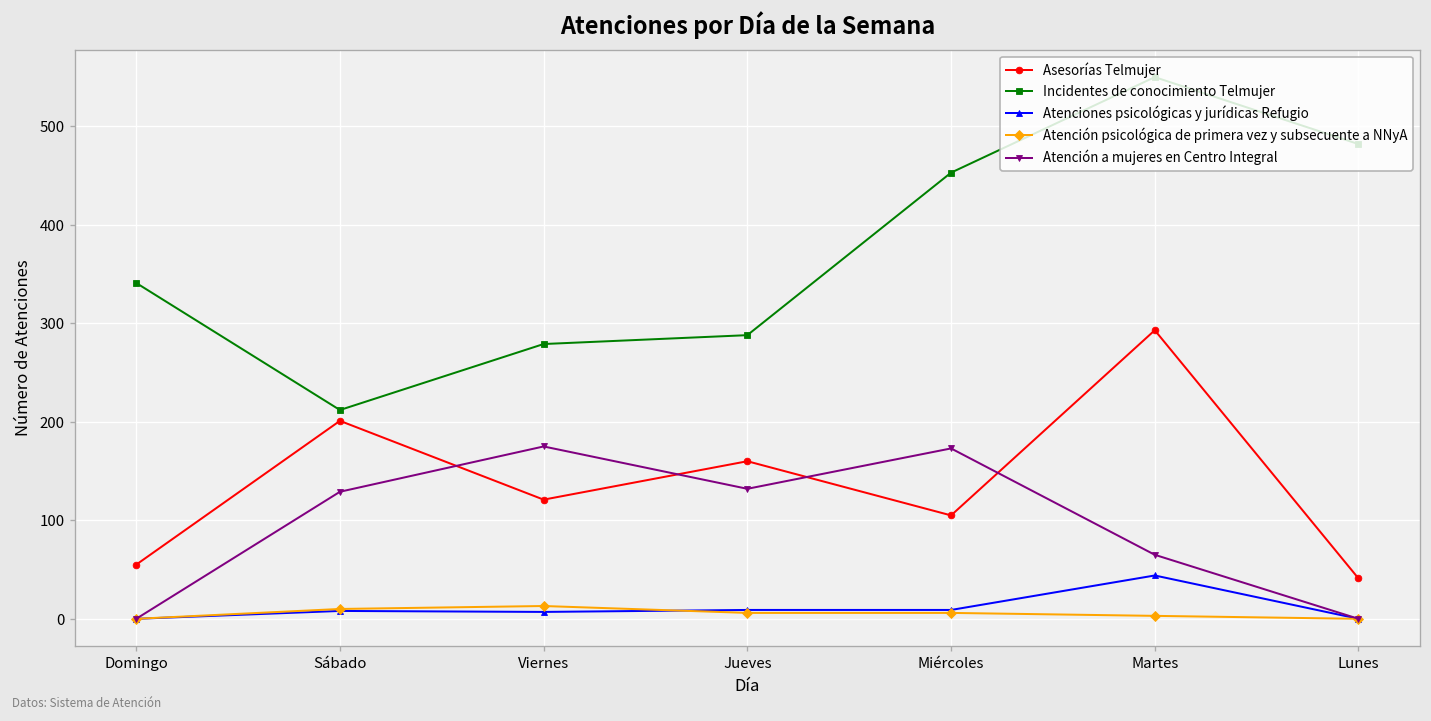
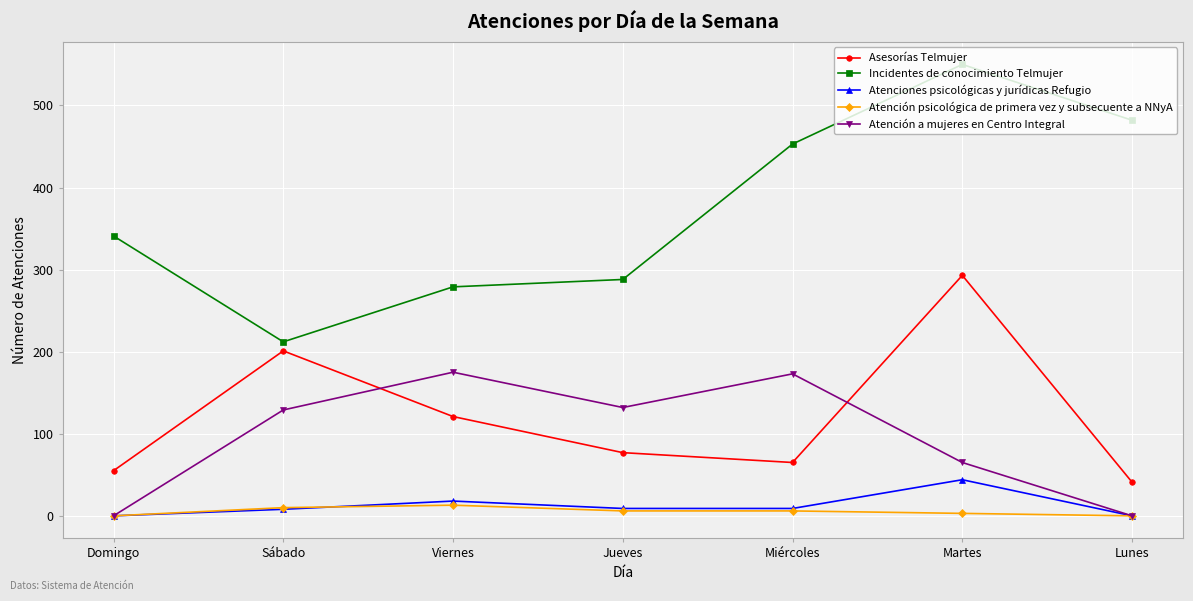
Atenciones psicológicas y jurídicas Refugio, Viernes: 10 -> 20
Asesorías Telmujer, Jueves: 160 -> 80
Asesorías Telmujer, Miércoles: 110 -> 70
